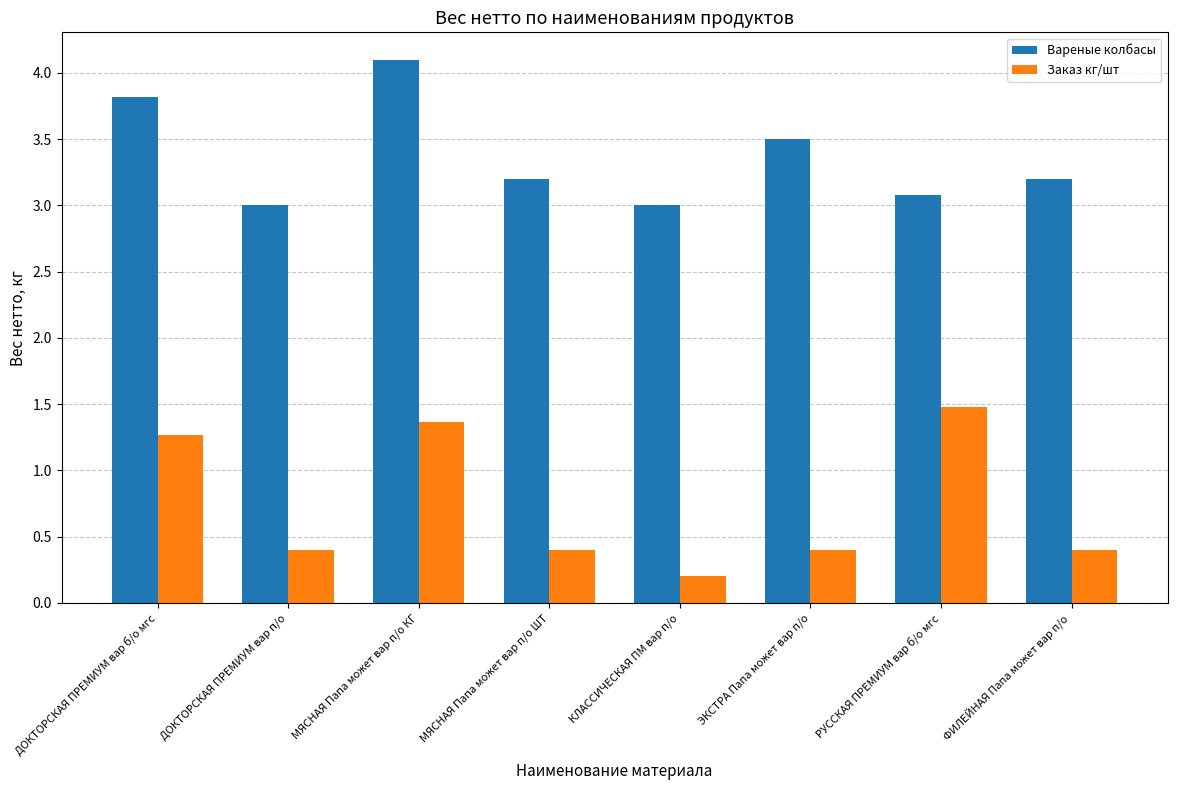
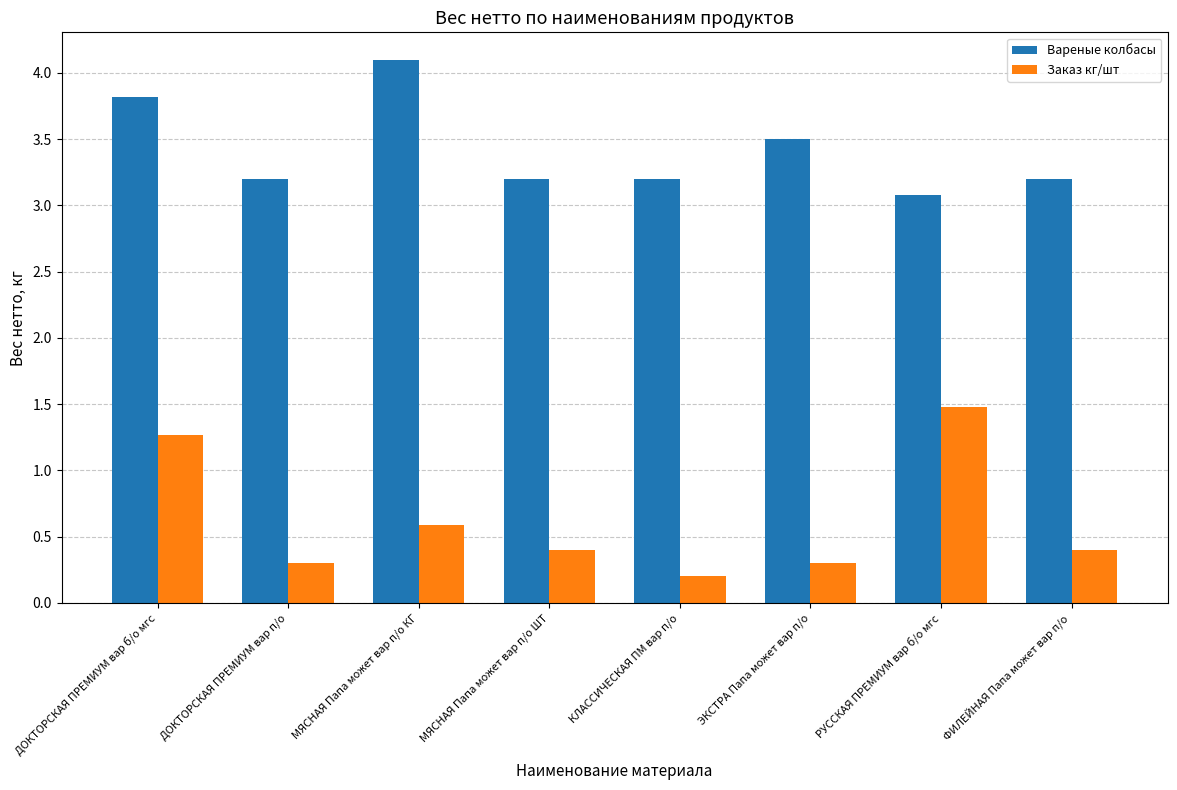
Вареные колбасы, ДОКТОРСКАЯ ПРЕМИУМ вар п/о: 3.0 -> 3.2
Заказ кг/шт, ДОКТОРСКАЯ ПРЕМИУМ вар п/о: 0.4 -> 0.3
Заказ кг/шт, МЯСНАЯ Папа может вар п/о КГ: 1.37 -> 0.59
Вареные колбасы, КЛАССИЧЕСКАЯ ПМ вар п/о: 3.0 -> 3.2
Заказ кг/шт, ЭКСТРА Папа может вар п/о: 0.4 -> 0.3
